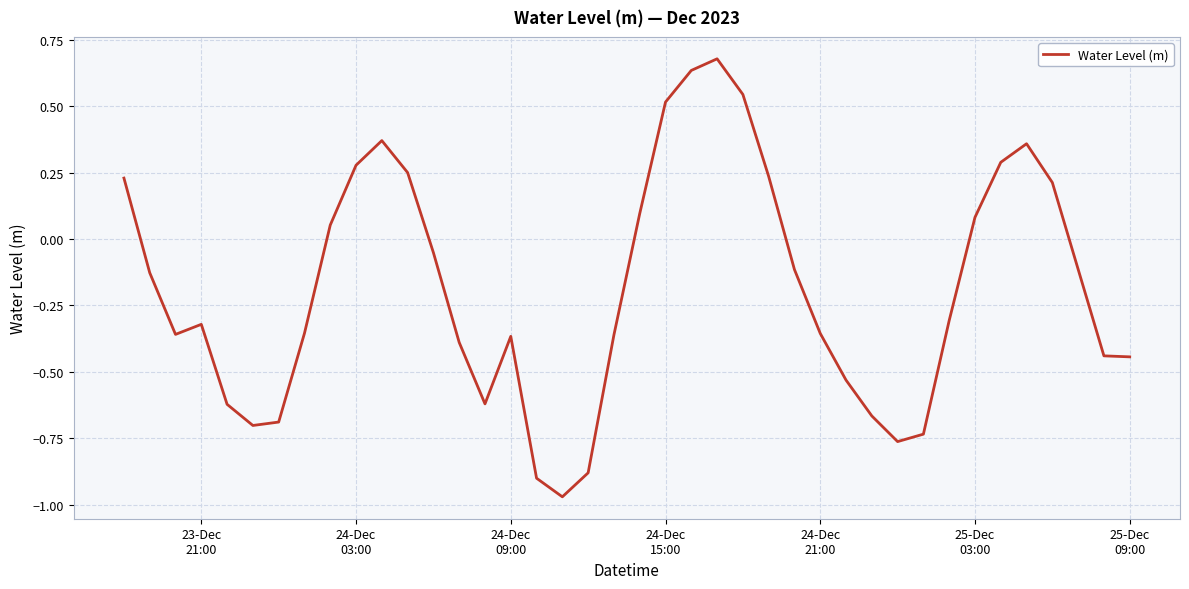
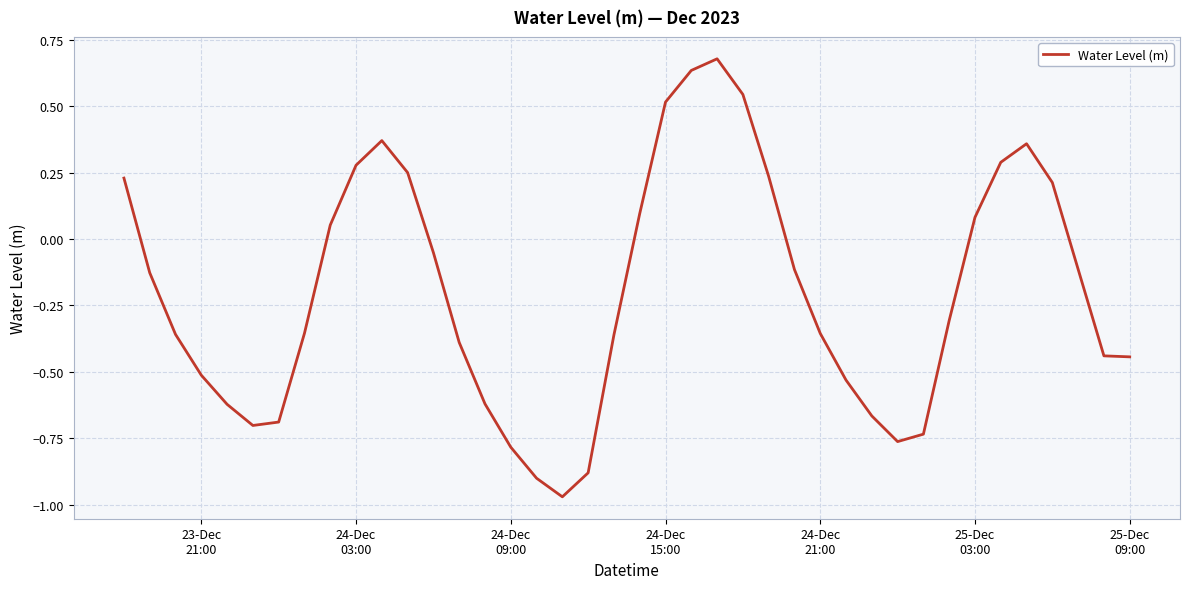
23-Dec 21:00: -0.32 -> -0.51
24-Dec 09:00: -0.37 -> -0.78
